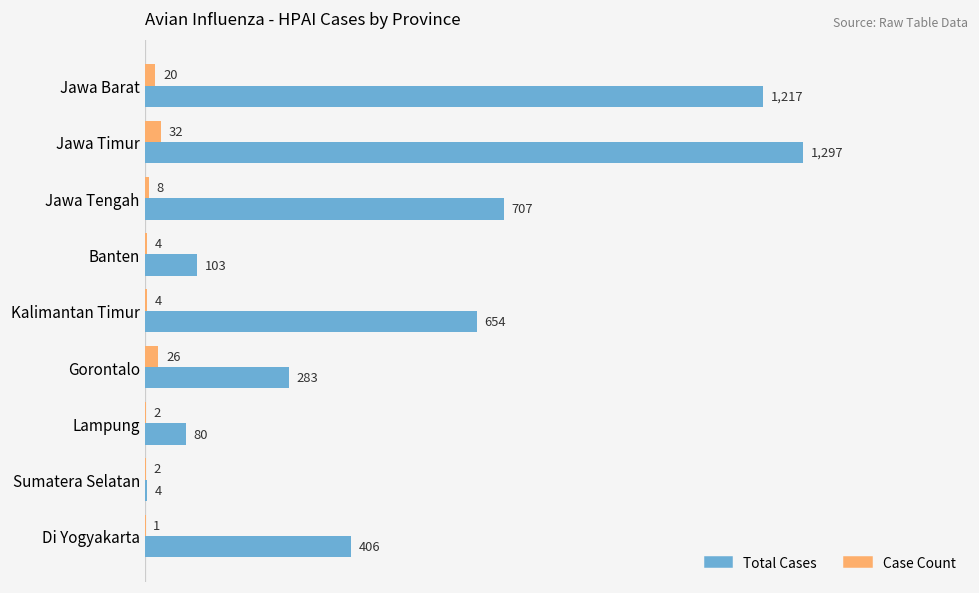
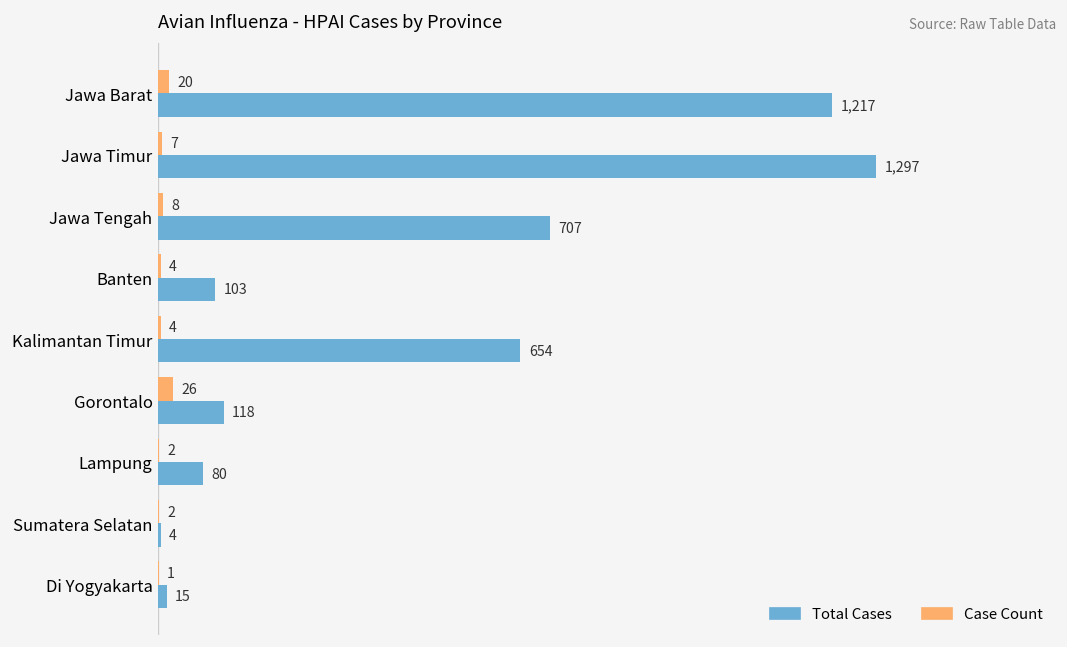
Case Count, Jawa Timur: 32 -> 7
Total Cases, Gorontalo: 283 -> 118
Total Cases, Di Yogyakarta: 406 -> 15
